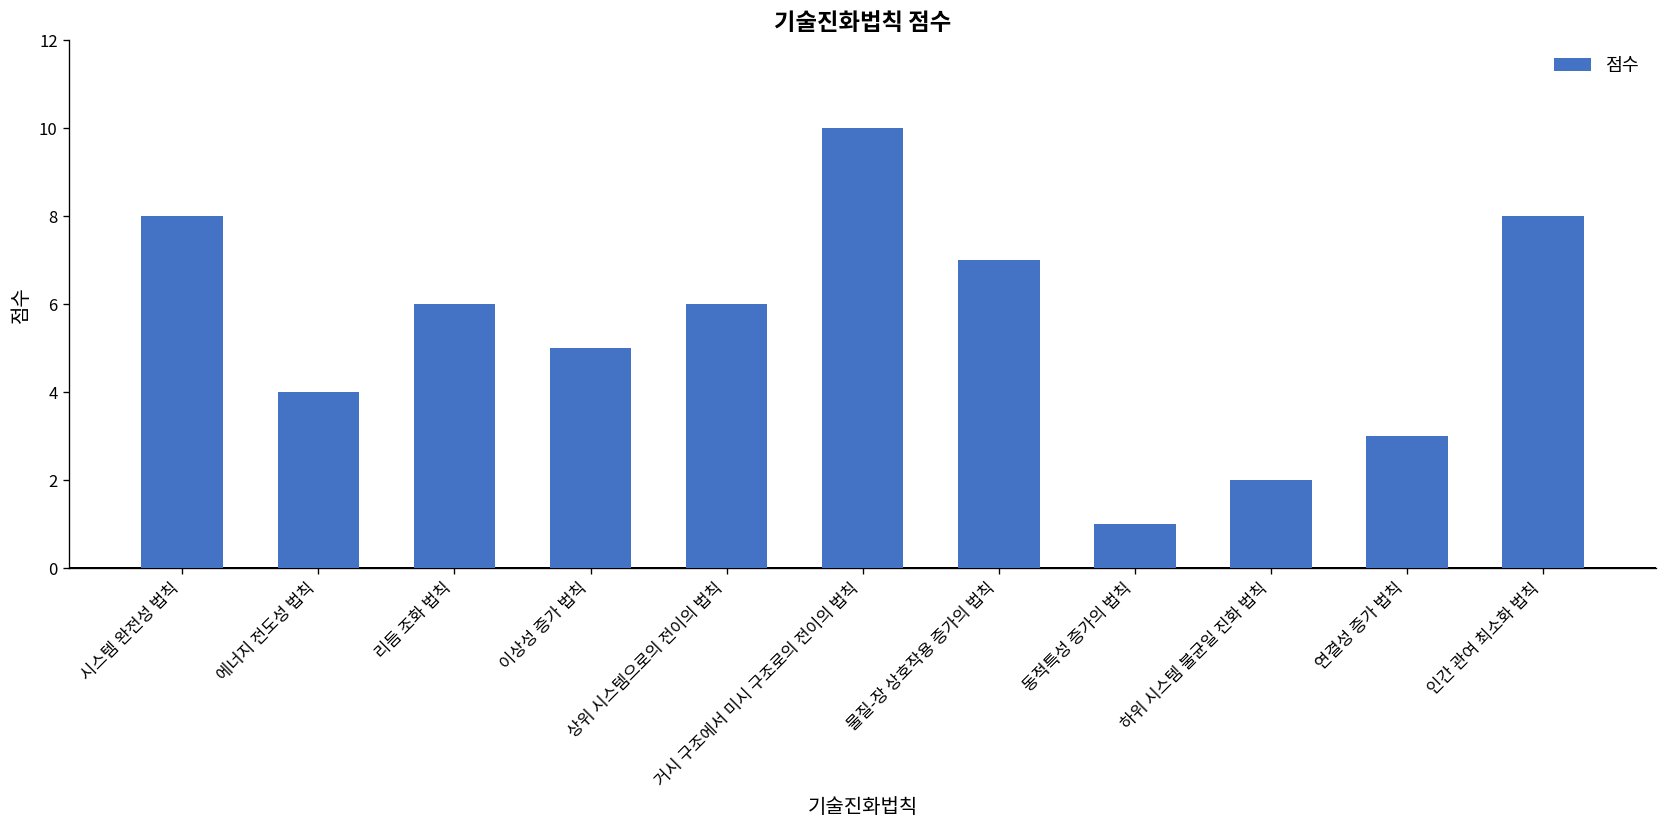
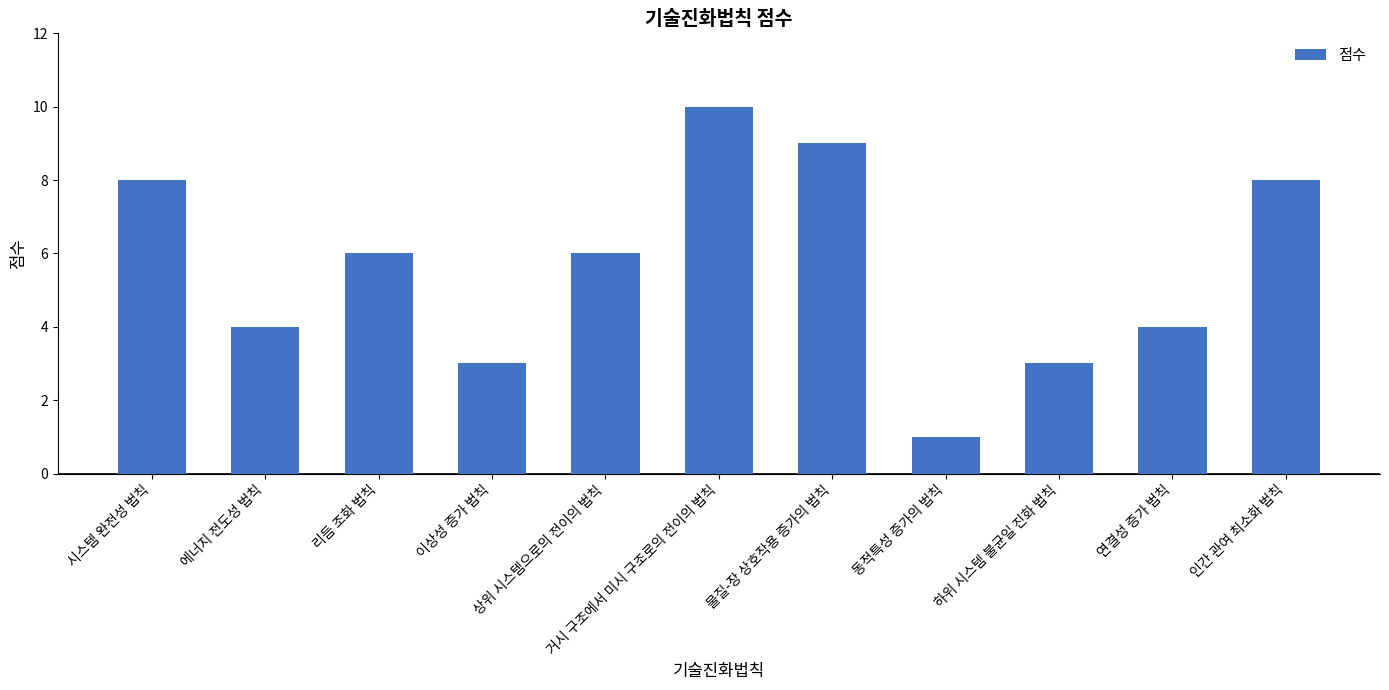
이상성 증가 법칙: 5 -> 3
물질-장 상호작용 증가의 법칙: 7 -> 9
하위 시스템 불균일 진화 법칙: 2 -> 3
연결성 증가 법칙: 3 -> 4
